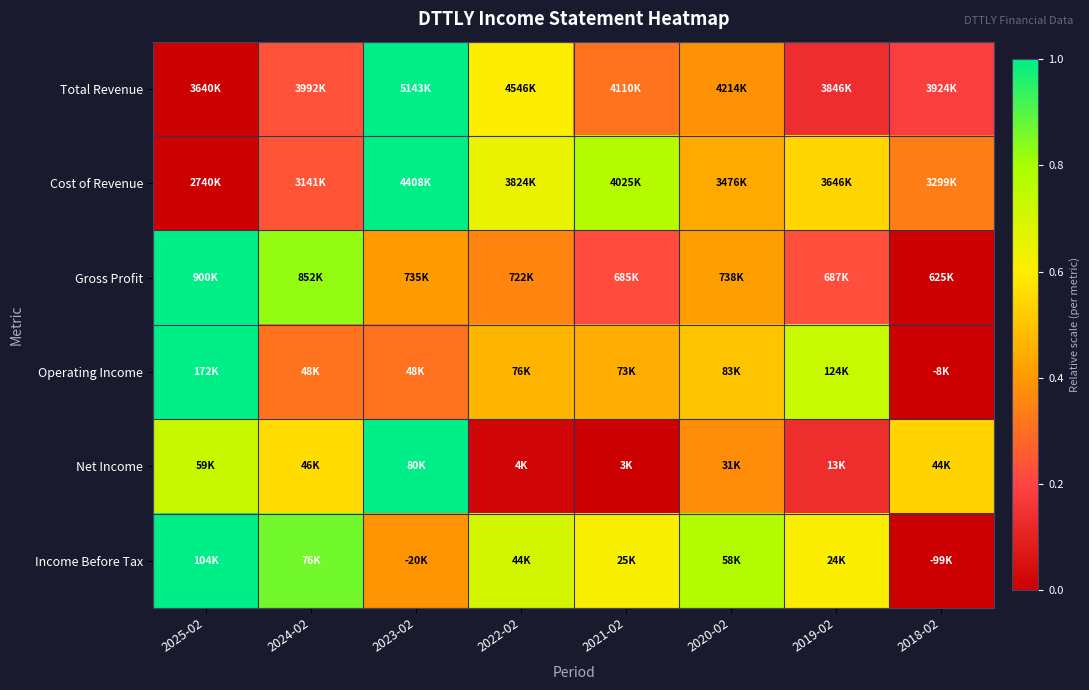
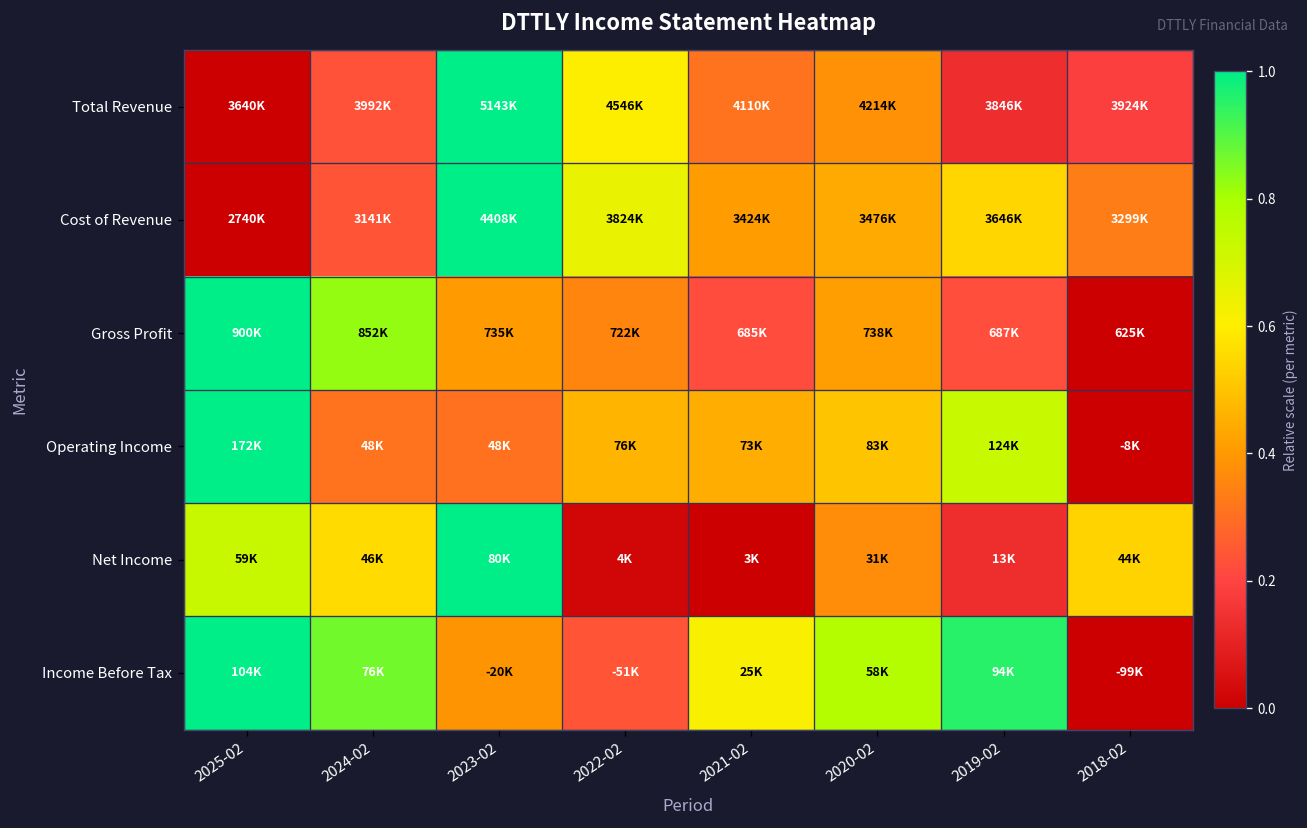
Cost of Revenue, 2021-02: 4025K -> 3424K
Income Before Tax, 2022-02: 44K -> -51K
Income Before Tax, 2019-02: 24K -> 94K
